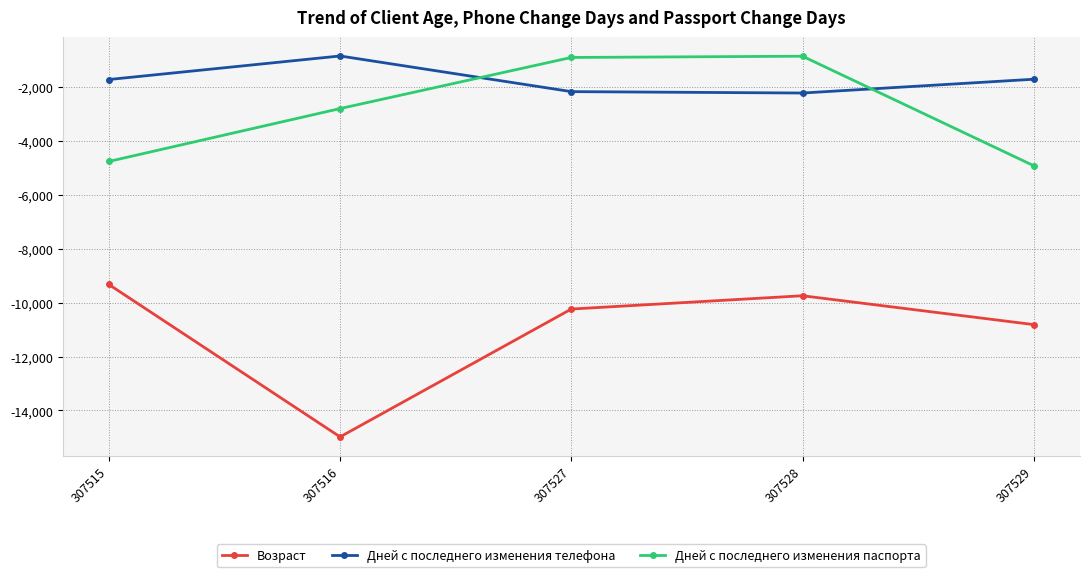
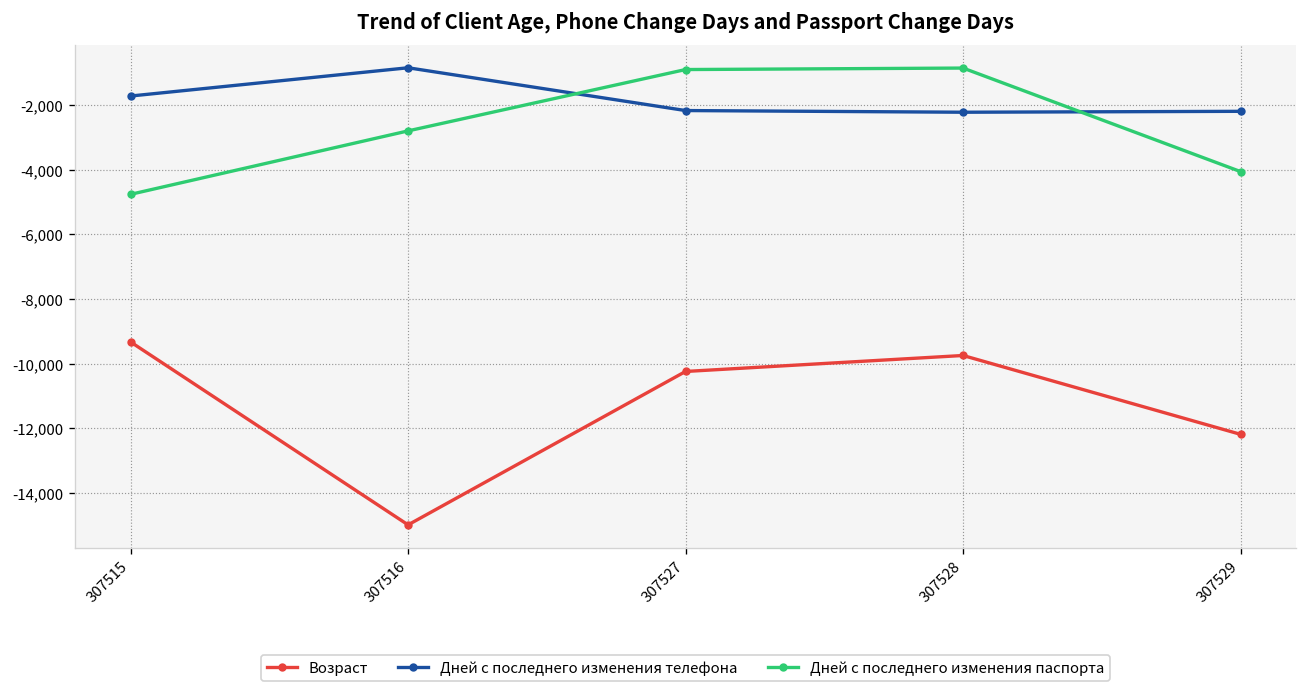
Возраст, 307529: -10,800 -> -12,200
Дней с последнего изменения телефона, 307529: -1,700 -> -2,200
Дней с последнего изменения паспорта, 307529: -4,900 -> -4,100
